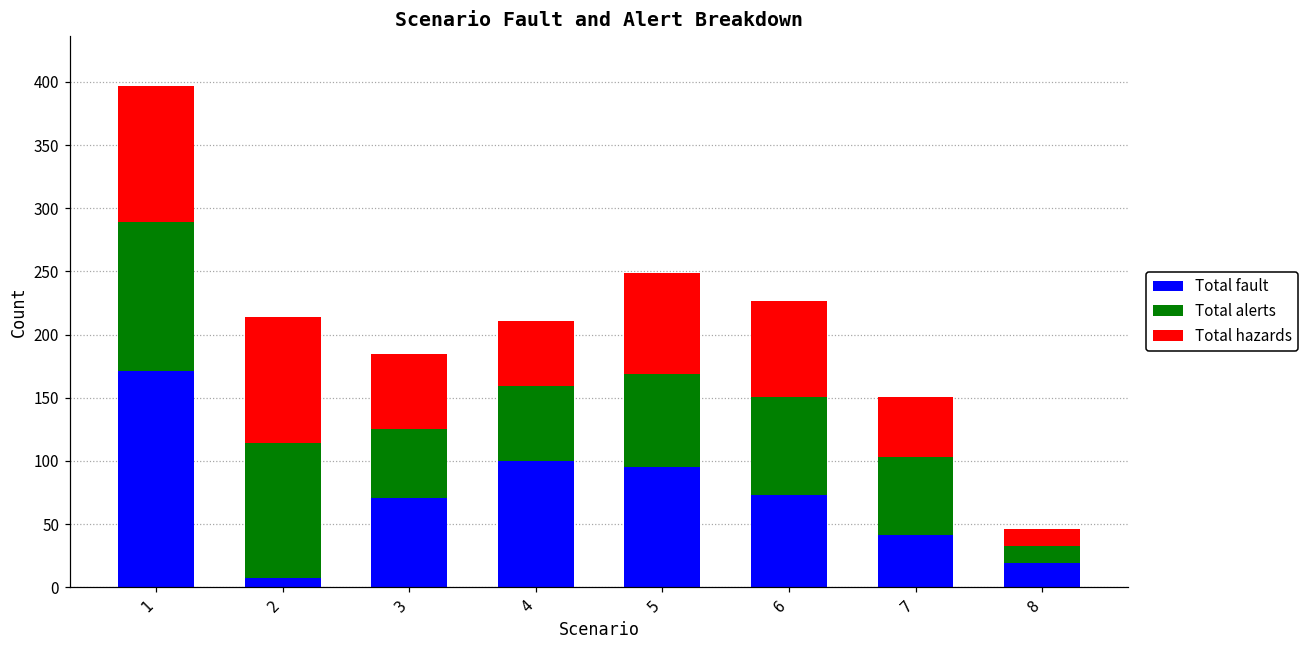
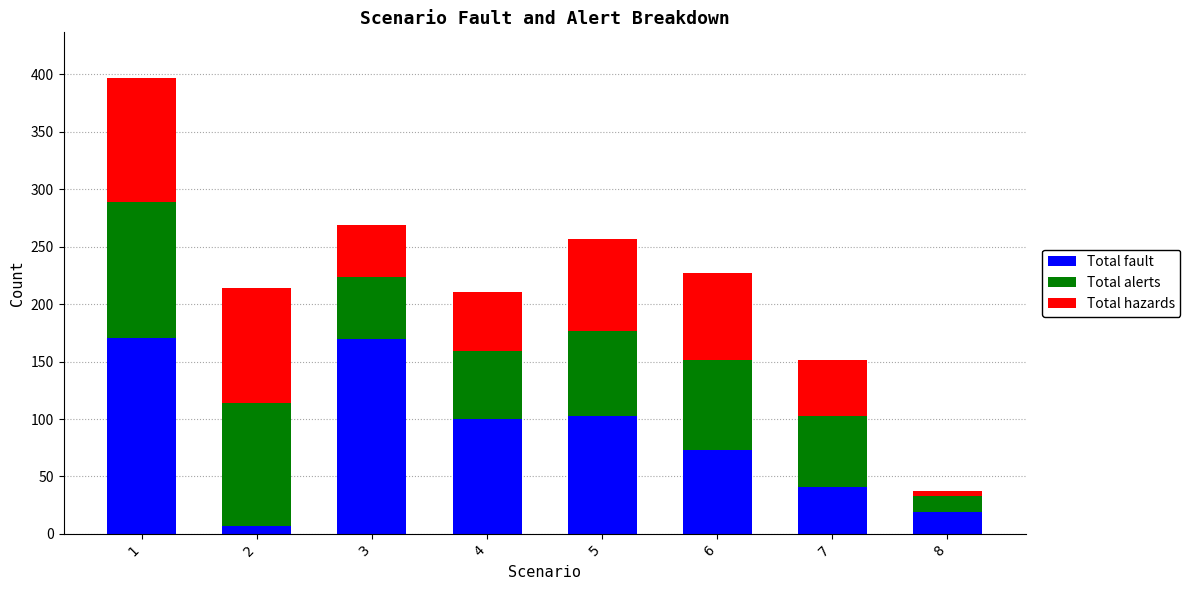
Total fault, 3: 71 -> 170
Total hazards, 3: 60 -> 45
Total fault, 5: 95 -> 103
Total hazards, 8: 13 -> 4
